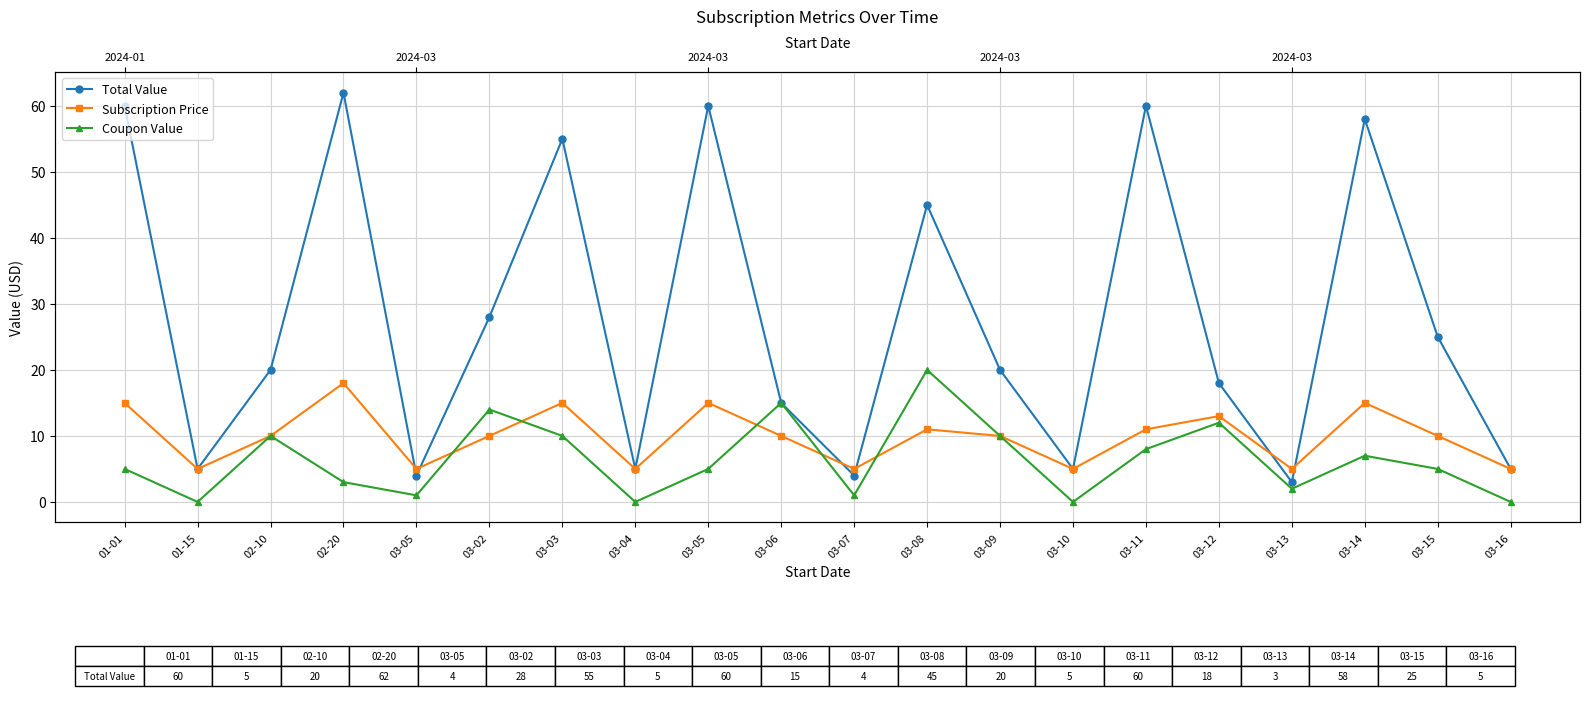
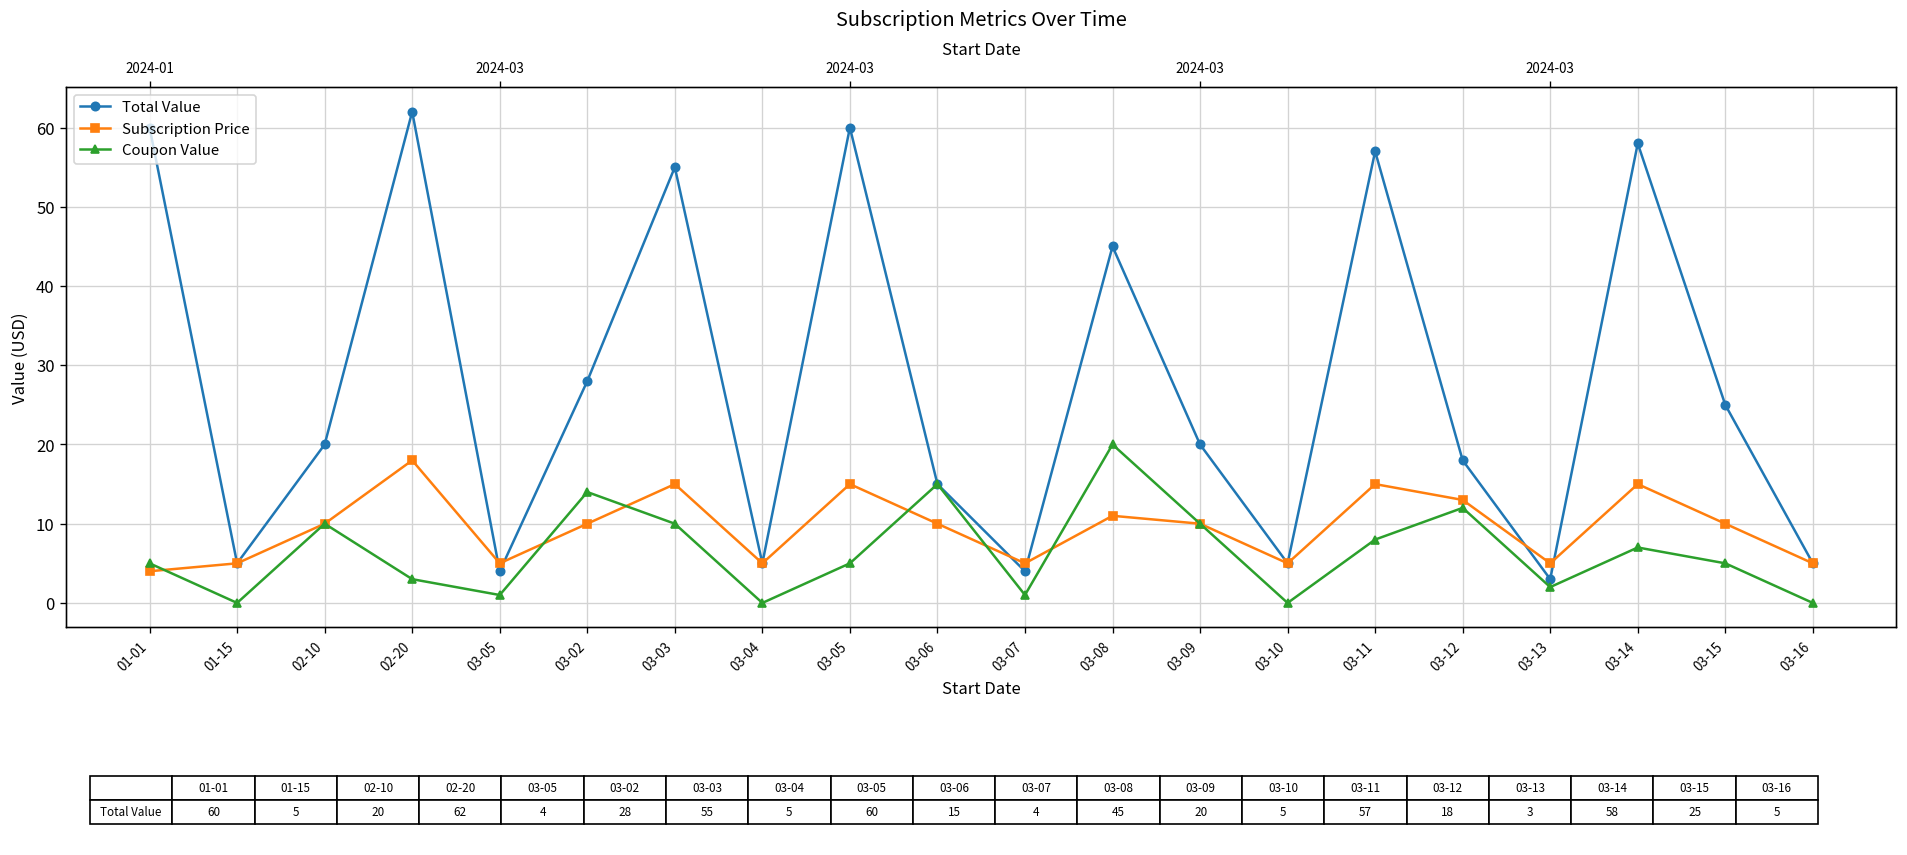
Subscription Price, 01-01: 15 -> 4
Total Value, 03-11: 60 -> 57
Subscription Price, 03-11: 11 -> 15
